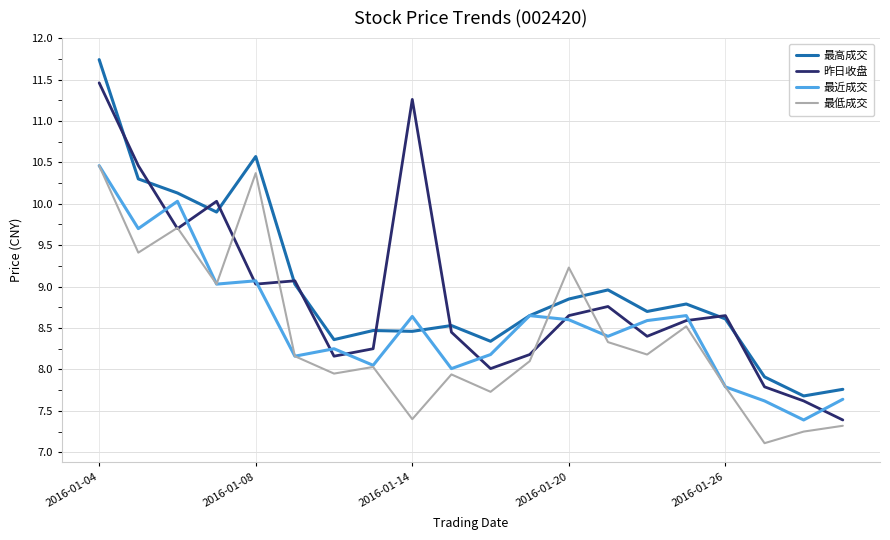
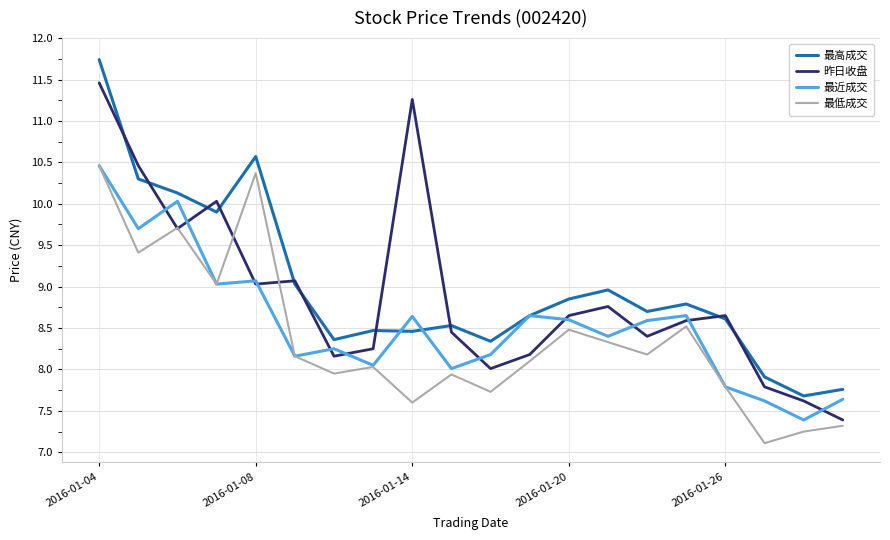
最低成交, 2016-01-14: 7.4 -> 7.6
最低成交, 2016-01-20: 9.2 -> 8.5
